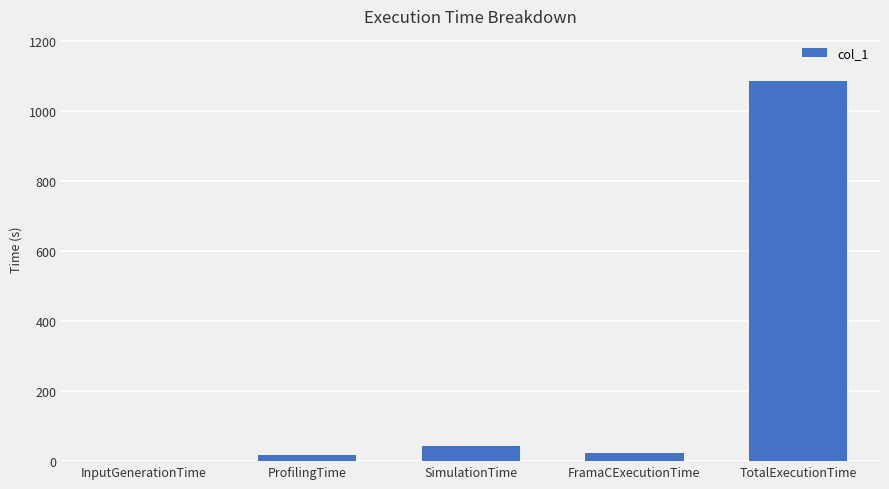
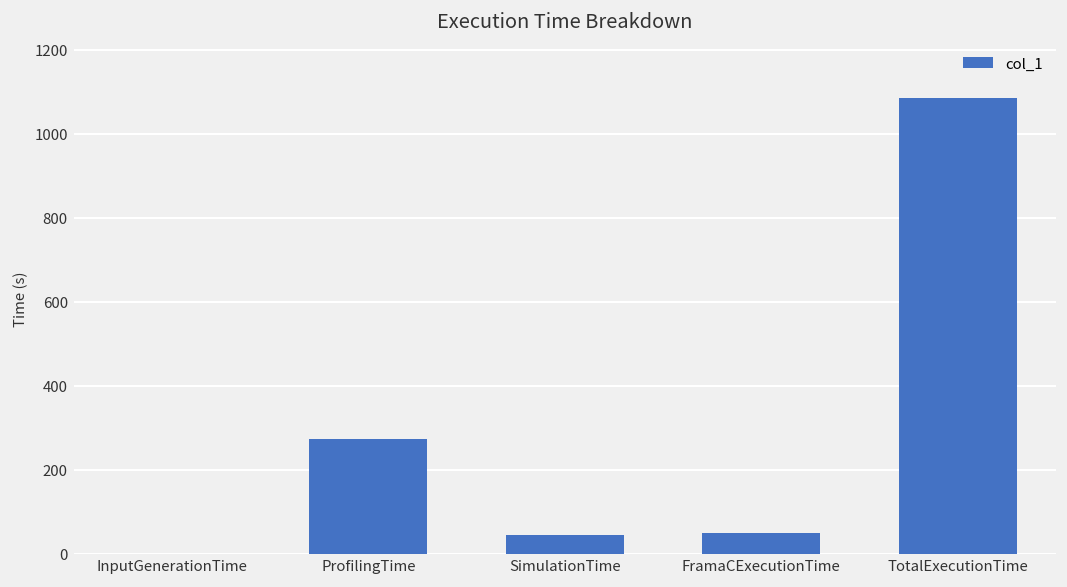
ProfilingTime: 20 -> 270
FramaCExecutionTime: 20 -> 50
